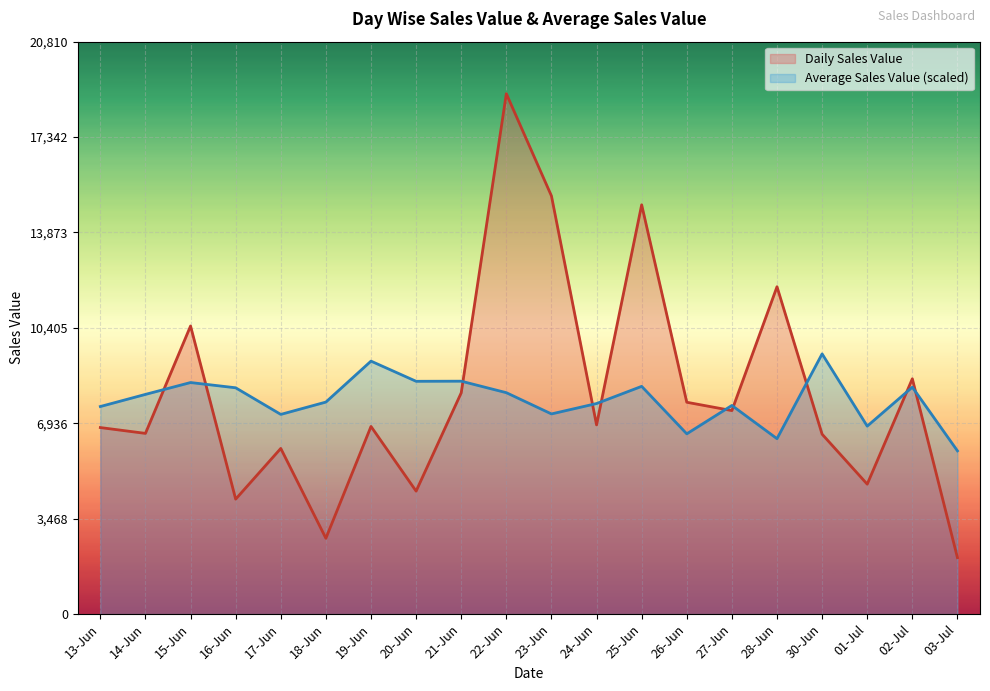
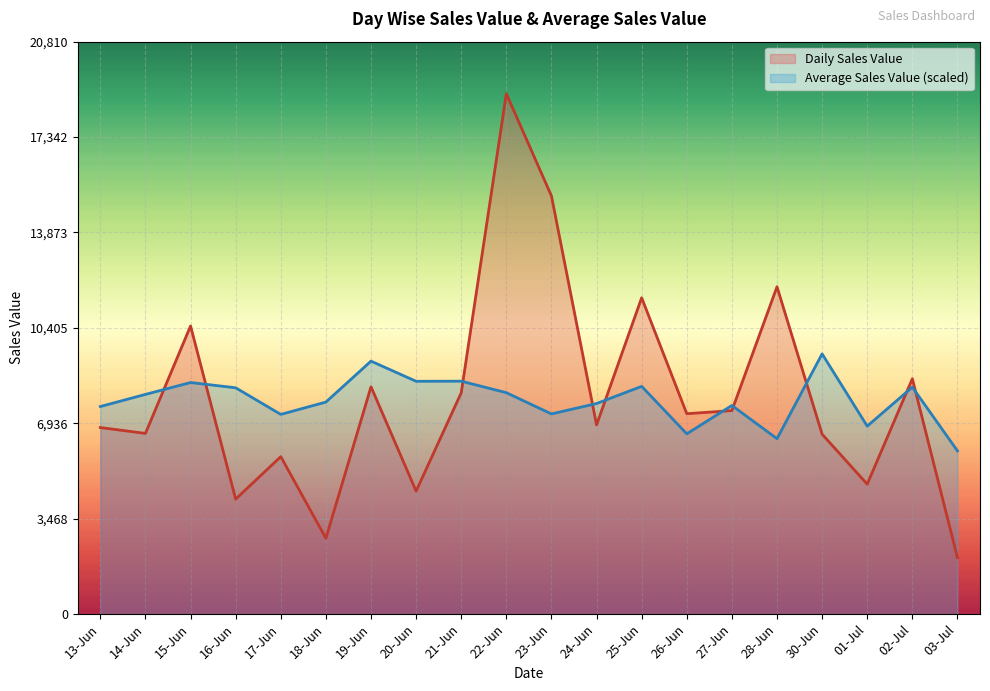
Daily Sales Value, 17-Jun: 6,000 -> 5,700
Daily Sales Value, 19-Jun: 6,800 -> 8,300
Daily Sales Value, 25-Jun: 14,900 -> 11,500
Daily Sales Value, 26-Jun: 7,700 -> 7,300
